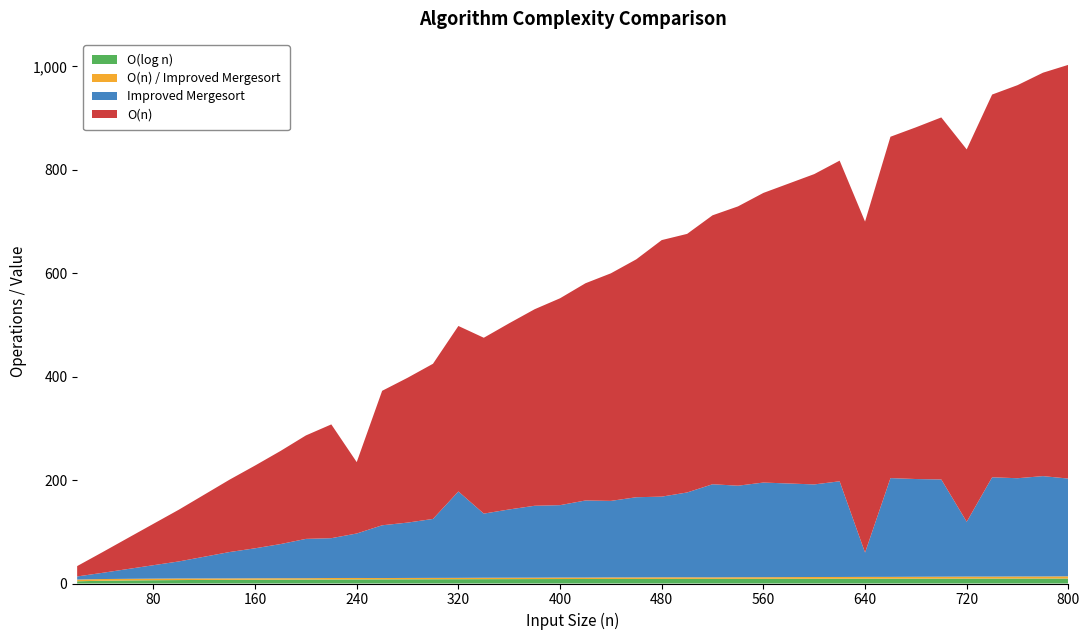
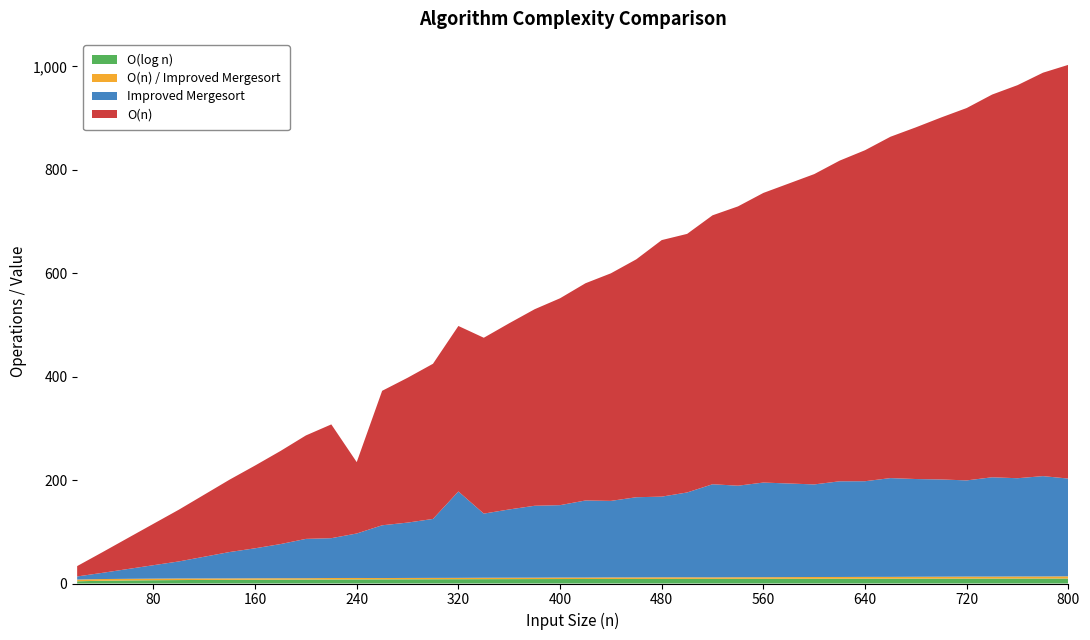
Improved Mergesort, 640: 50 -> 190
Improved Mergesort, 720: 110 -> 190
